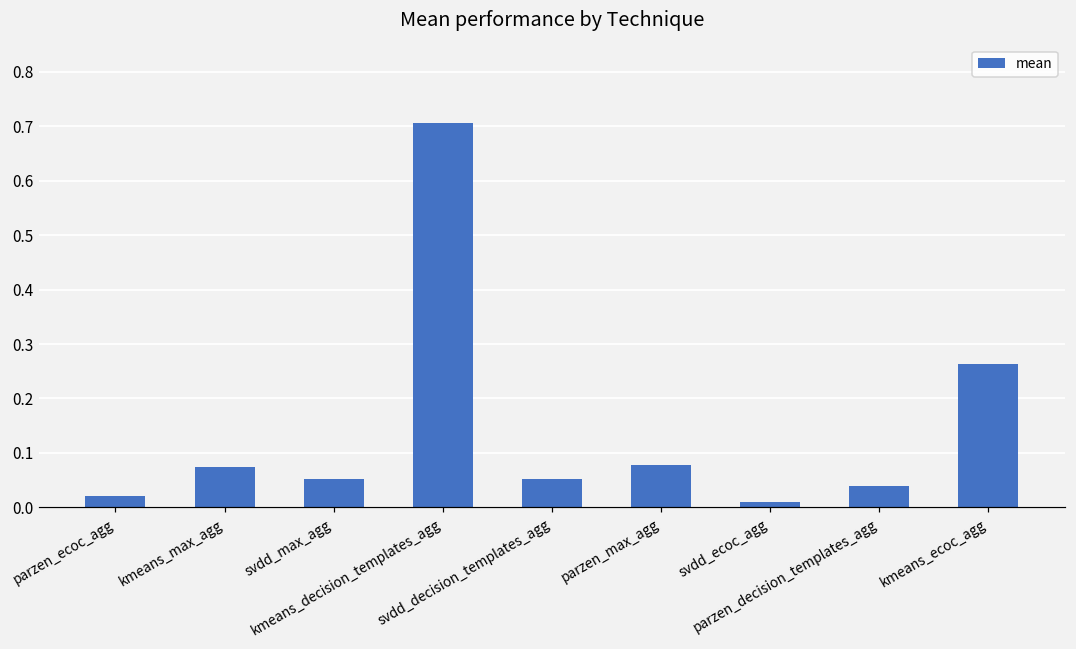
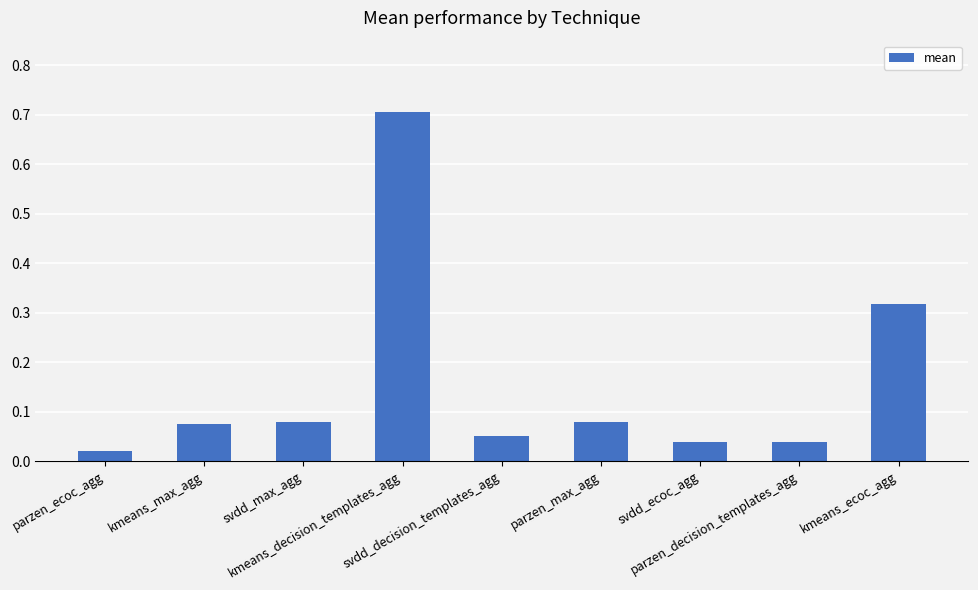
svdd_max_agg: 0.05 -> 0.08
svdd_ecoc_agg: 0.01 -> 0.04
kmeans_ecoc_agg: 0.26 -> 0.32
